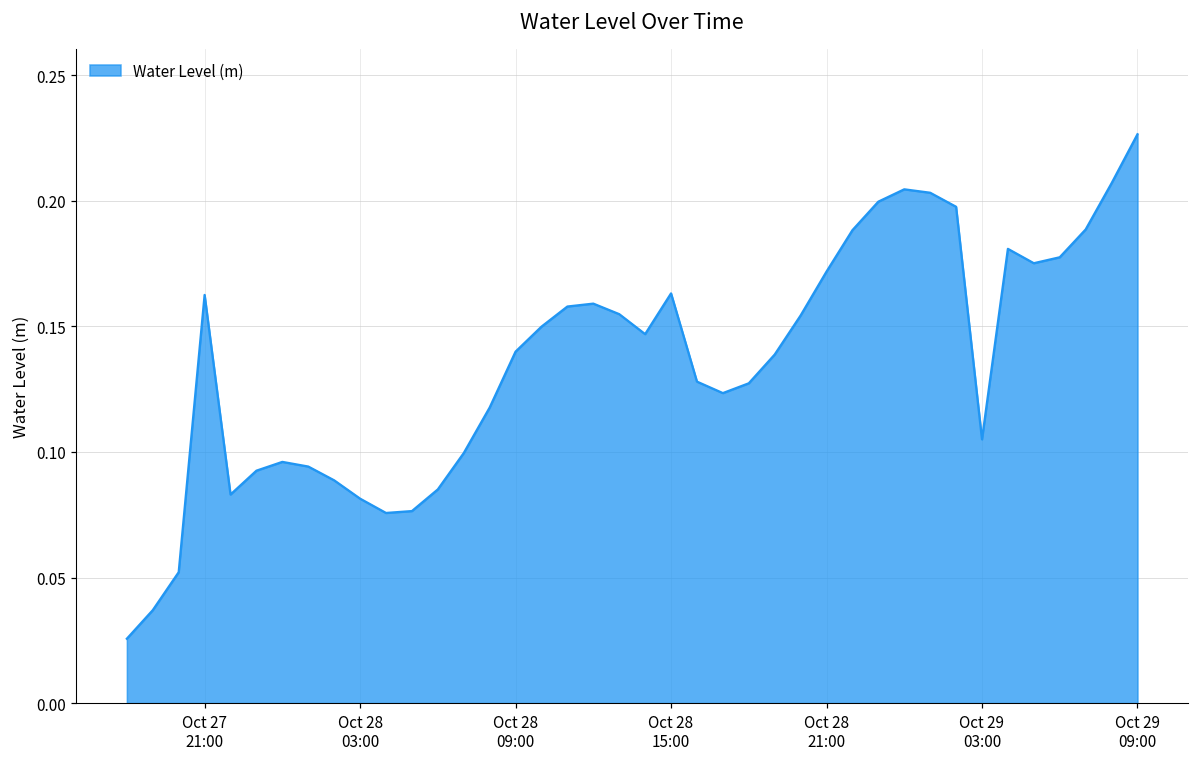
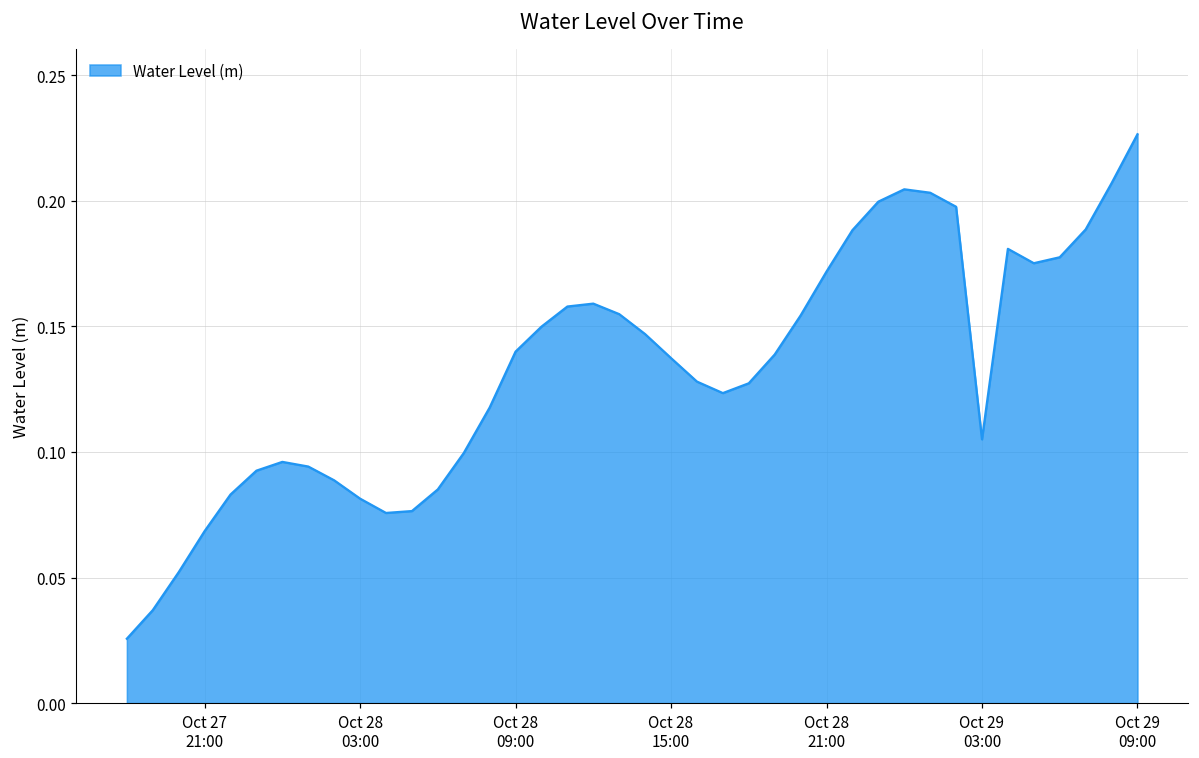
Oct 27 21:00: 0.163 -> 0.068
Oct 28 15:00: 0.163 -> 0.137
